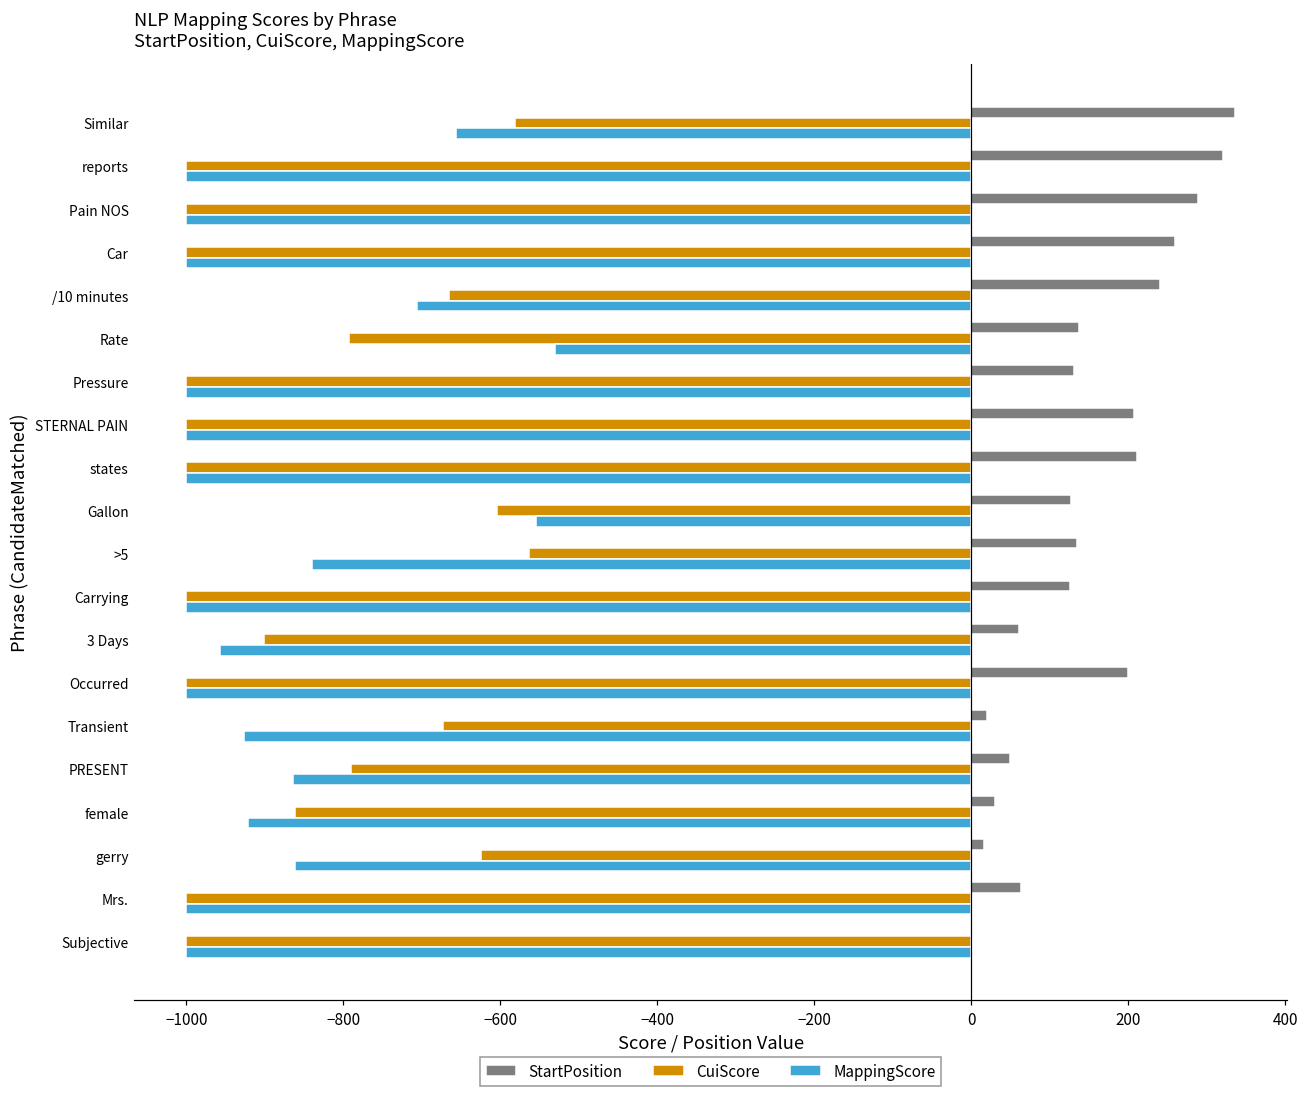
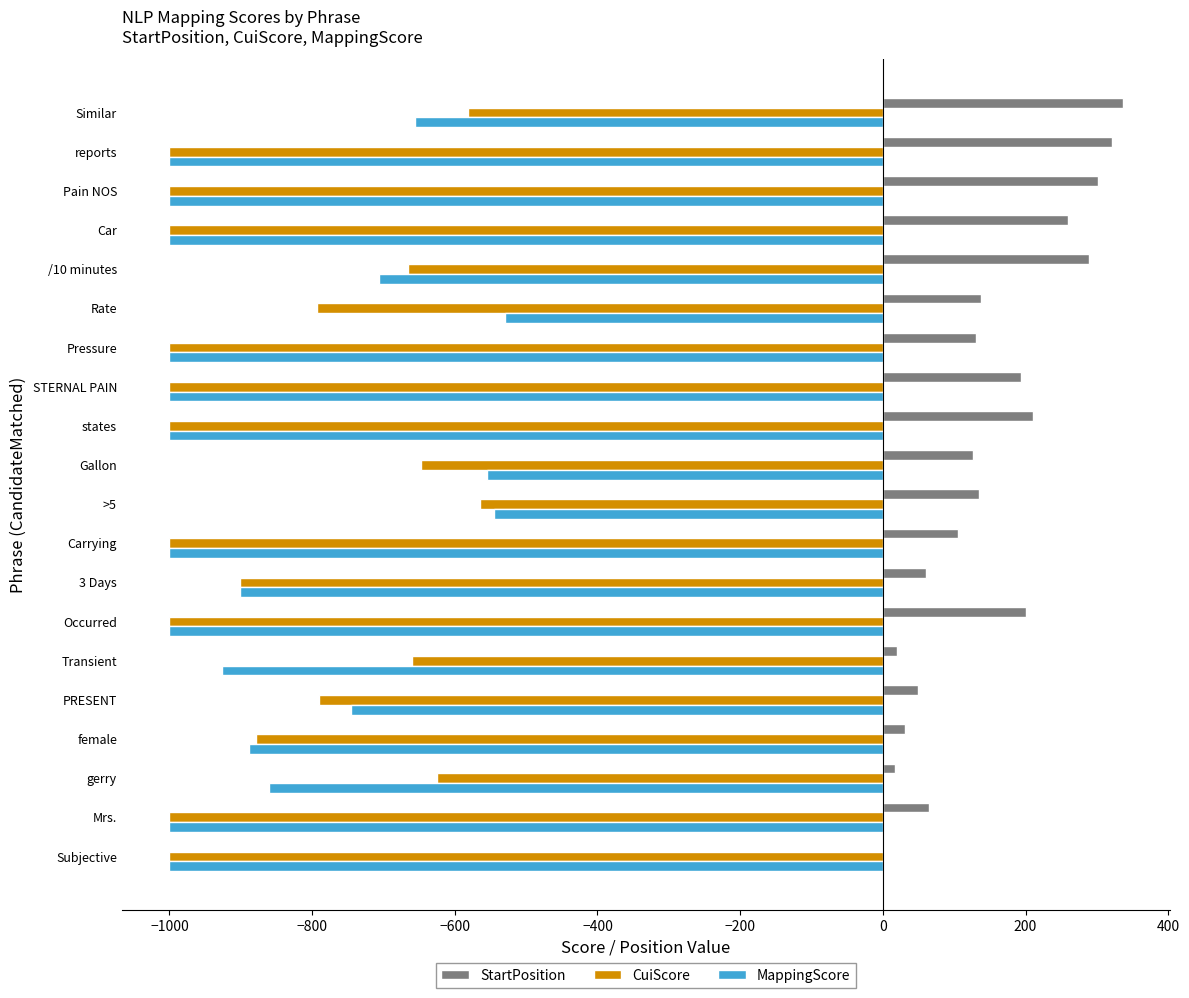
StartPosition, Pain NOS: 290 -> 300
StartPosition, /10 minutes: 240 -> 290
StartPosition, STERNAL PAIN: 210 -> 190
CuiScore, Gallon: -600 -> -650
MappingScore, >5: -840 -> -550
StartPosition, Carrying: 130 -> 110
MappingScore, 3 Days: -960 -> -900
CuiScore, Transient: -670 -> -660
MappingScore, PRESENT: -860 -> -750
CuiScore, female: -860 -> -880
MappingScore, female: -920 -> -890
